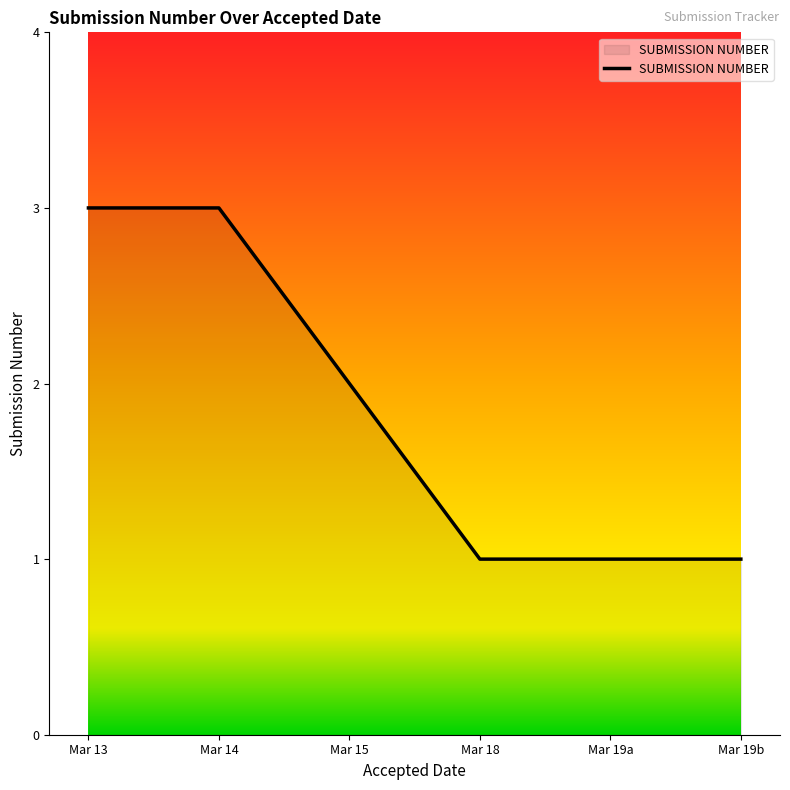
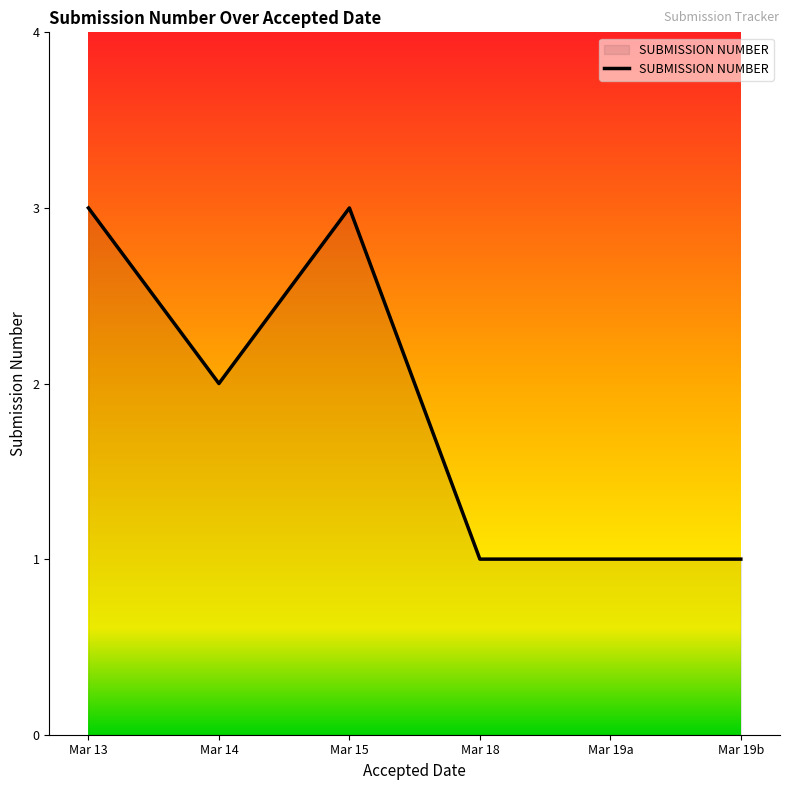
Mar 14: 3 -> 2
Mar 15: 2 -> 3
